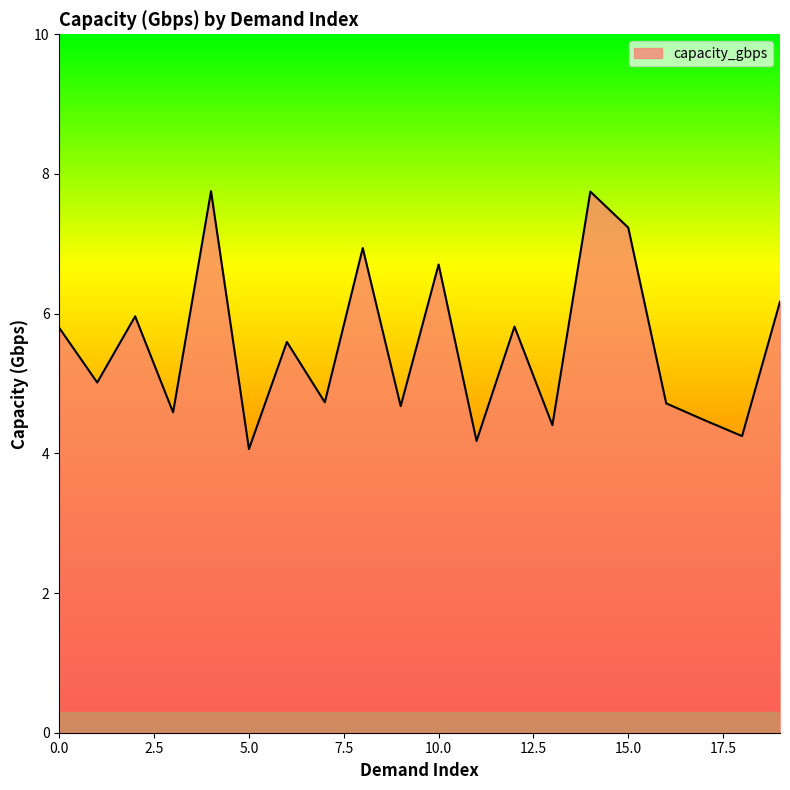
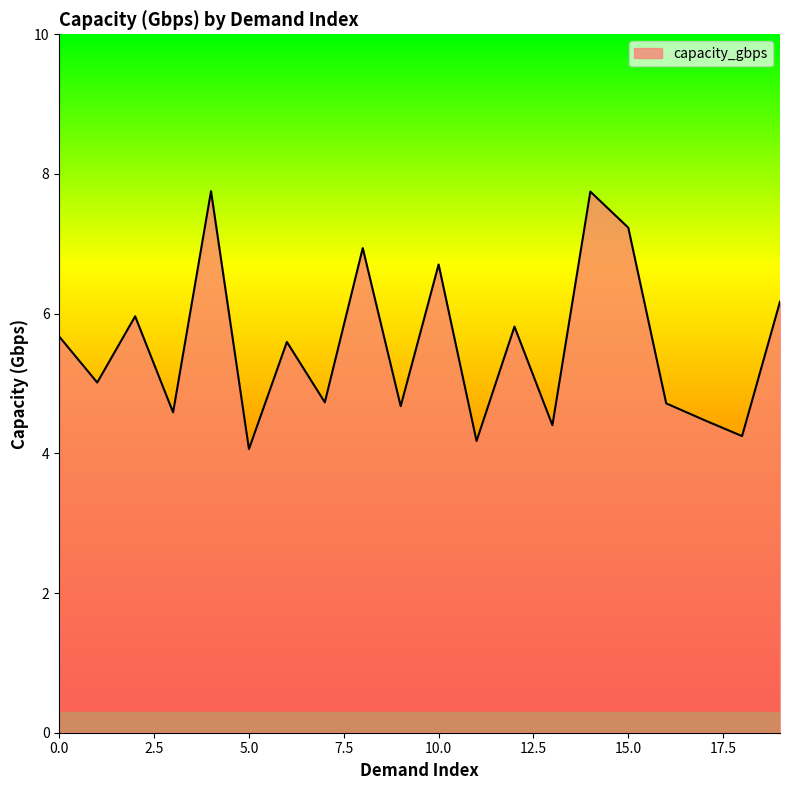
0.0: 5.8 -> 5.7
